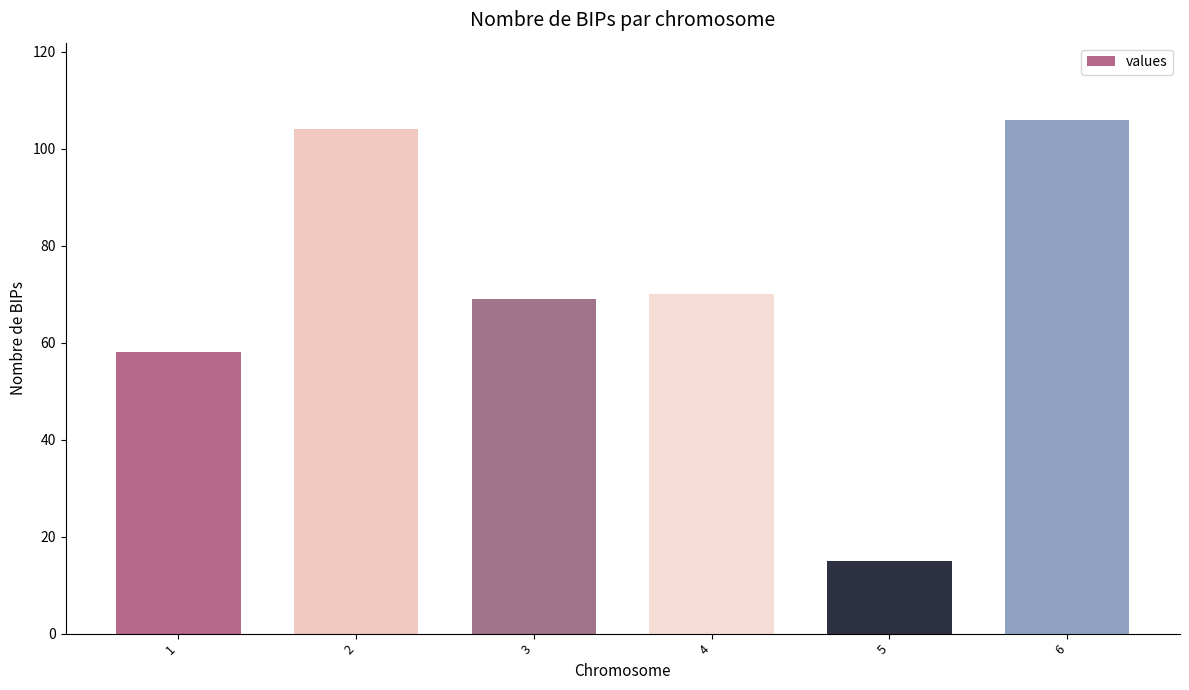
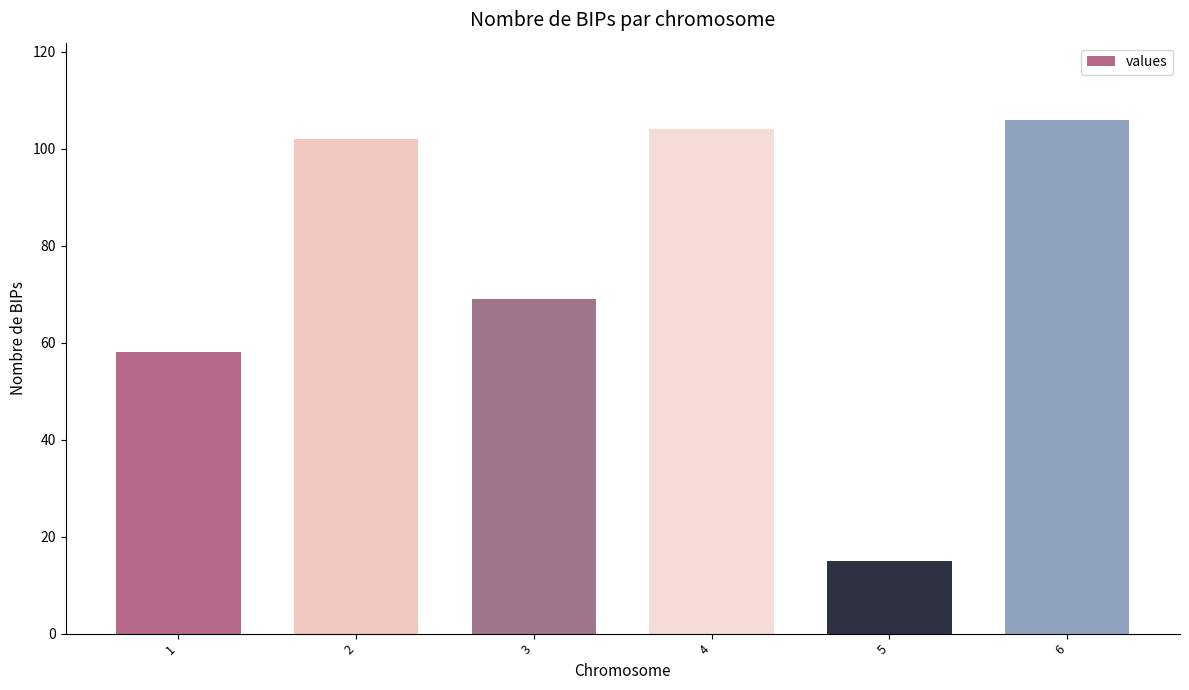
2: 104 -> 102
4: 70 -> 104
